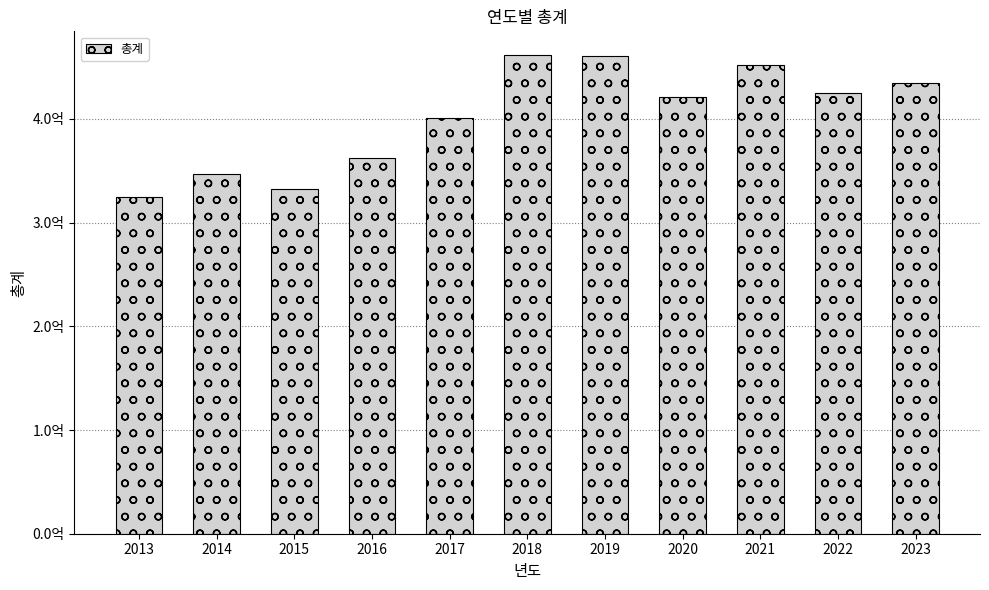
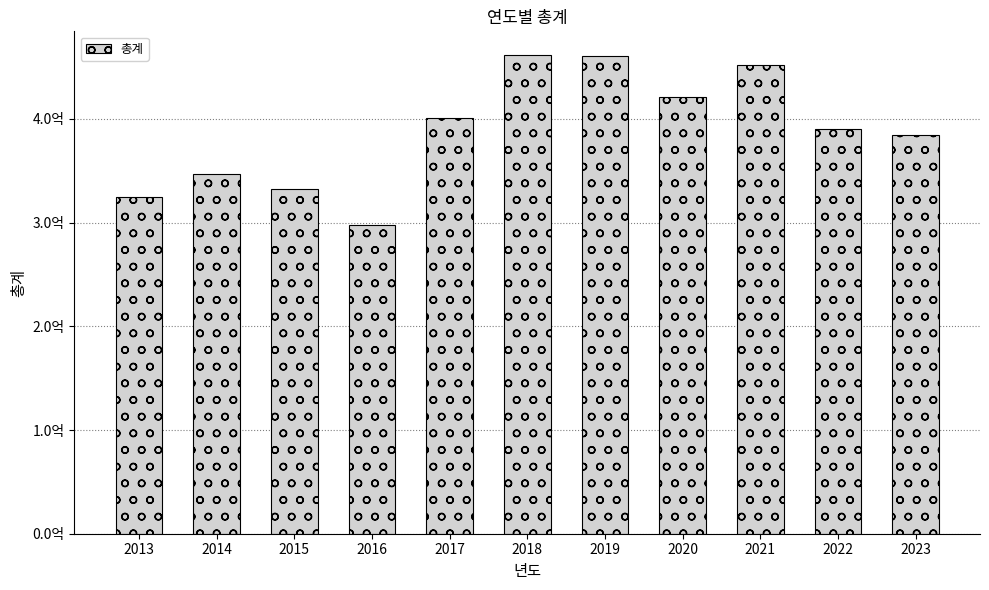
2016: 3.62억 -> 2.98억
2022: 4.25억 -> 3.90억
2023: 4.35억 -> 3.84억
